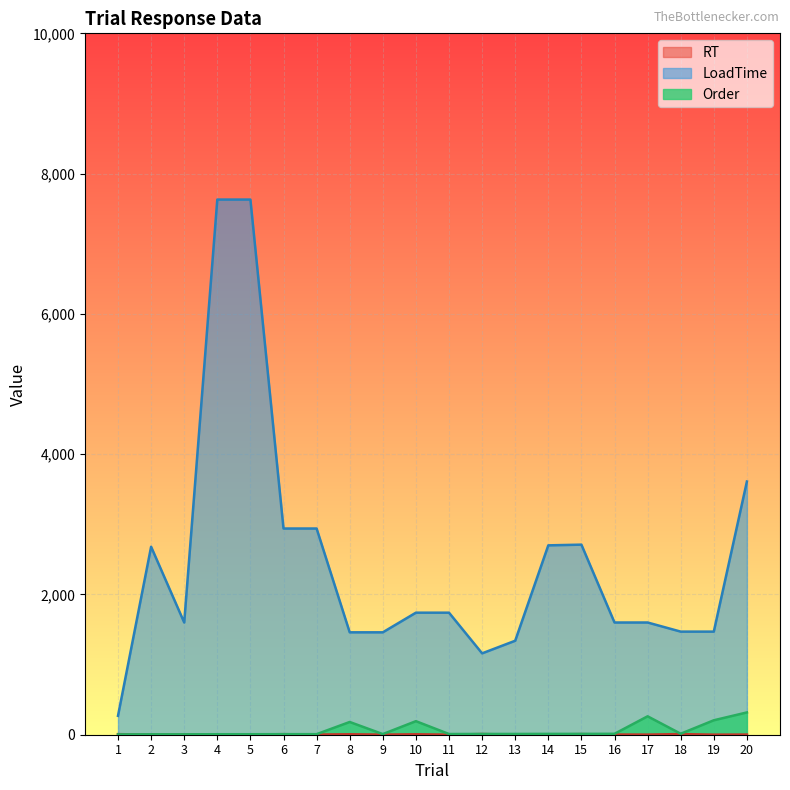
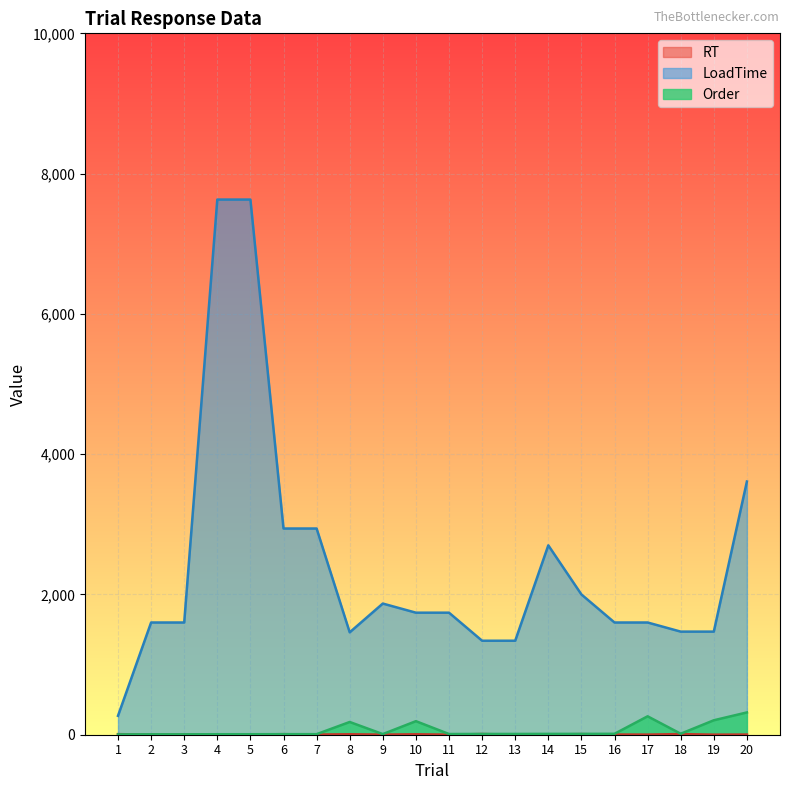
LoadTime, 2: 2,700 -> 1,600
LoadTime, 9: 1,500 -> 1,900
LoadTime, 12: 1,200 -> 1,300
LoadTime, 15: 2,700 -> 2,000
